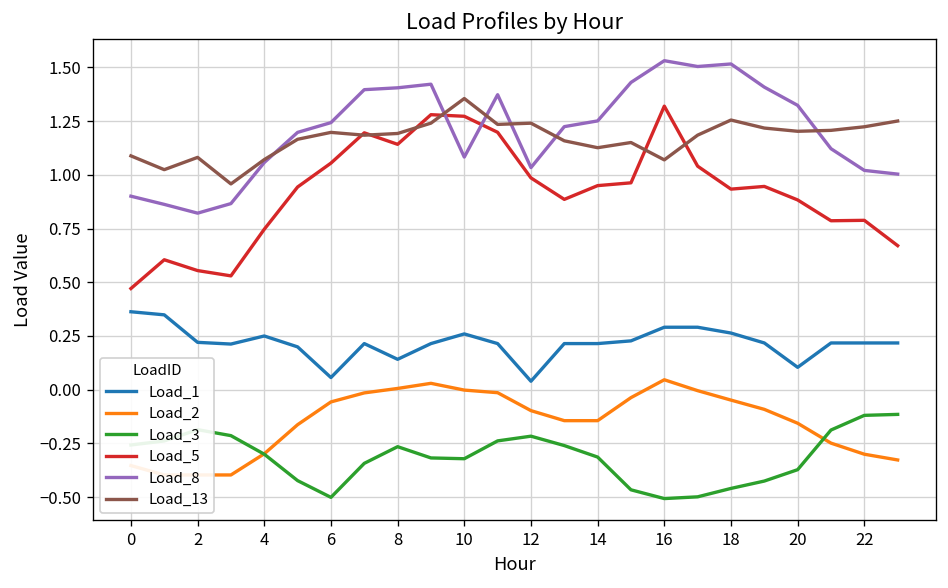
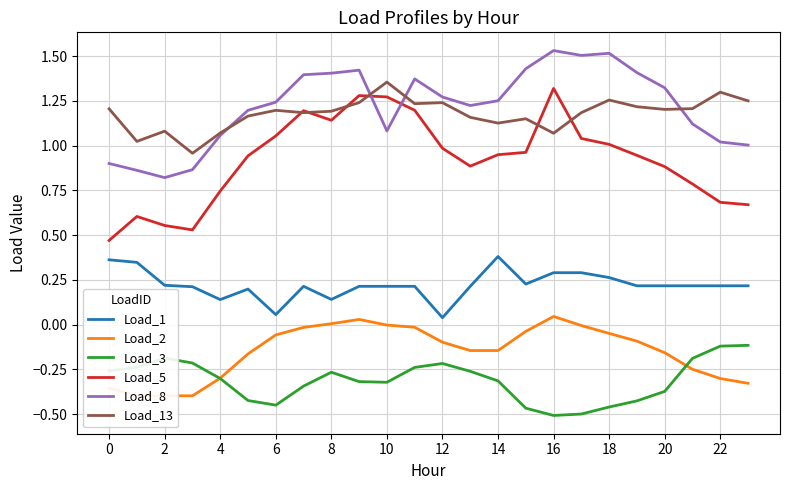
Load_13, 0: 1.09 -> 1.21
Load_1, 4: 0.25 -> 0.14
Load_3, 6: -0.50 -> -0.45
Load_1, 10: 0.26 -> 0.21
Load_8, 12: 1.03 -> 1.27
Load_1, 14: 0.21 -> 0.38
Load_5, 18: 0.93 -> 1.01
Load_1, 20: 0.10 -> 0.22
Load_5, 22: 0.79 -> 0.68
Load_13, 22: 1.22 -> 1.30
